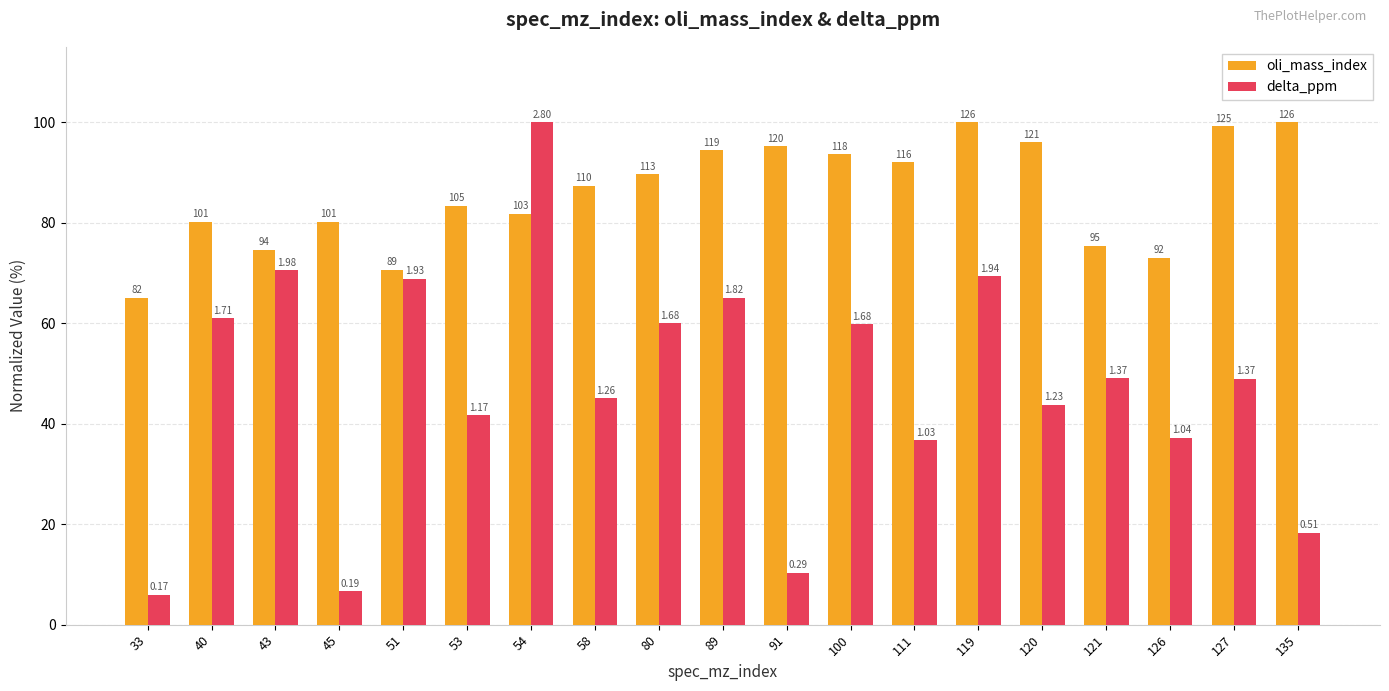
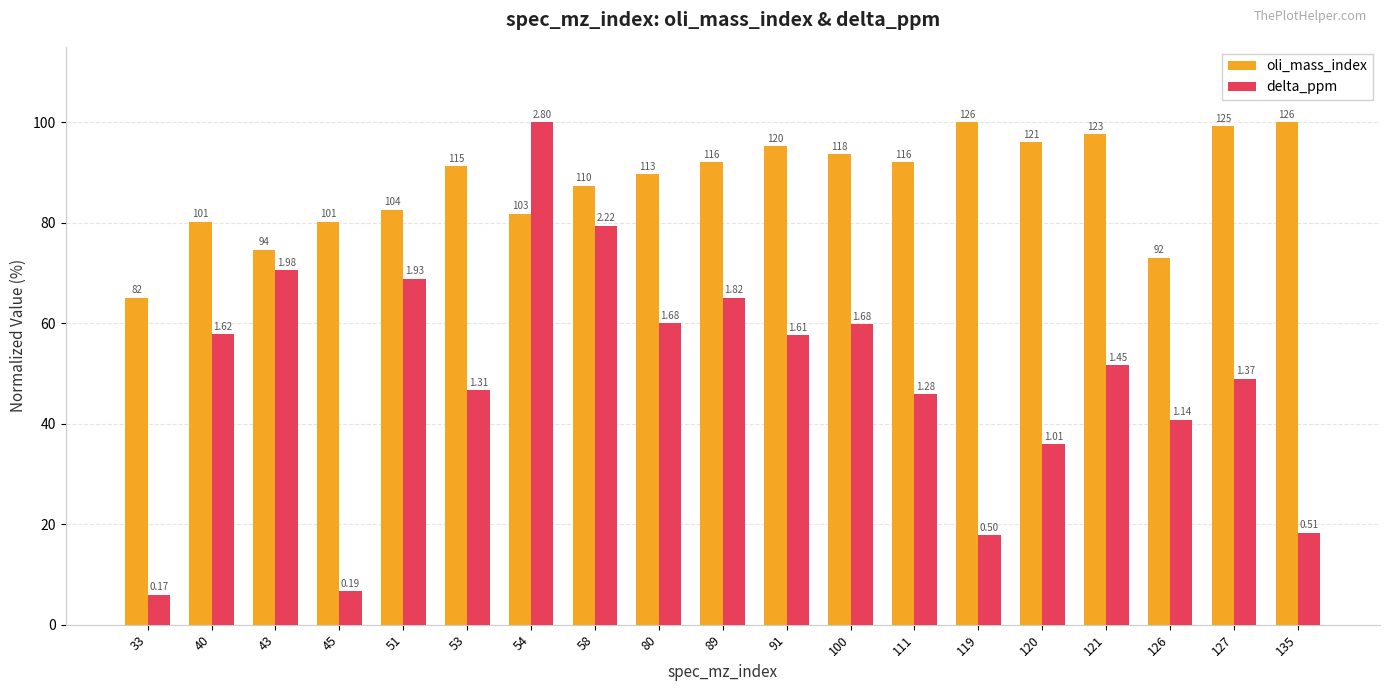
delta_ppm, 40: 1.71 -> 1.62
oli_mass_index, 51: 89 -> 104
oli_mass_index, 53: 105 -> 115
delta_ppm, 53: 1.17 -> 1.31
delta_ppm, 58: 1.26 -> 2.22
oli_mass_index, 89: 119 -> 116
delta_ppm, 91: 0.29 -> 1.61
delta_ppm, 111: 1.03 -> 1.28
delta_ppm, 119: 1.94 -> 0.50
delta_ppm, 120: 1.23 -> 1.01
oli_mass_index, 121: 95 -> 123
delta_ppm, 121: 1.37 -> 1.45
delta_ppm, 126: 1.04 -> 1.14
